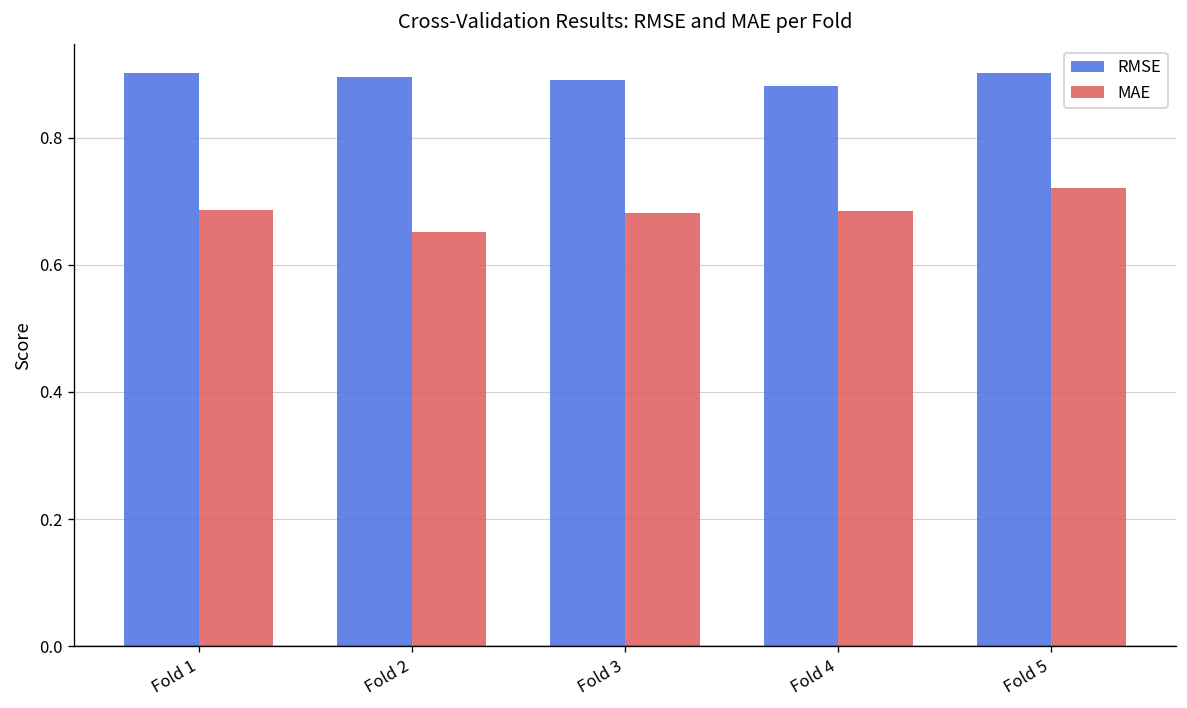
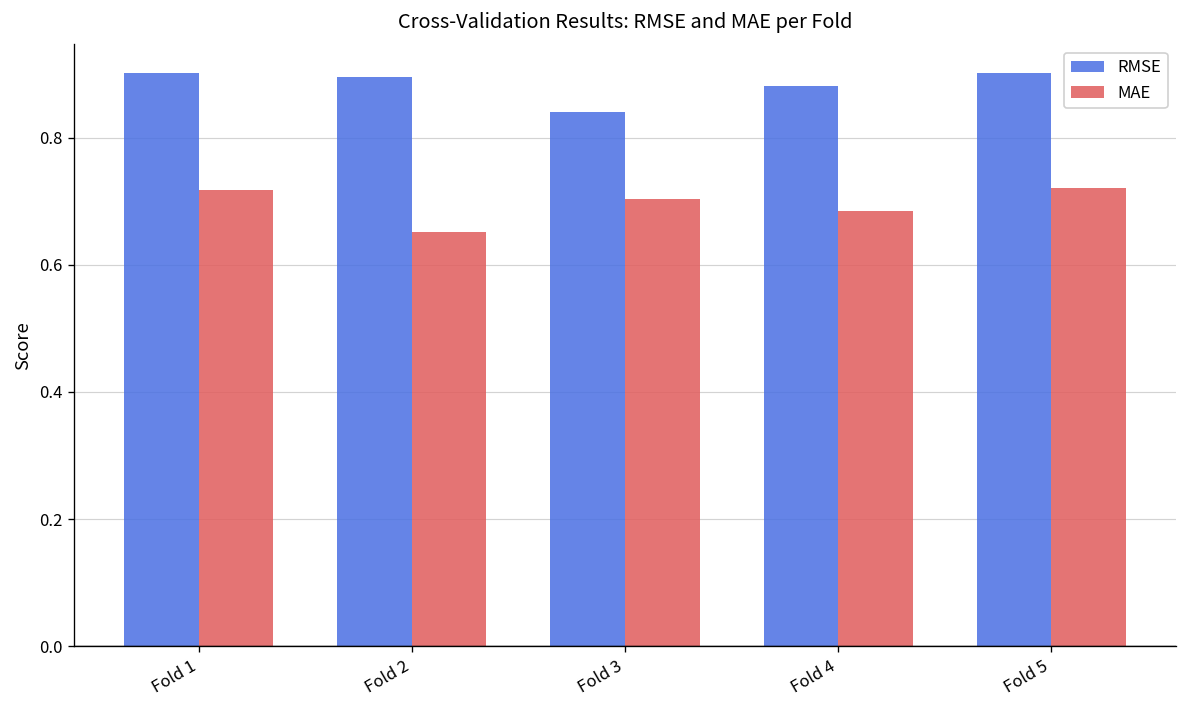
MAE, Fold 1: 0.69 -> 0.72
RMSE, Fold 3: 0.89 -> 0.84
MAE, Fold 3: 0.68 -> 0.70
